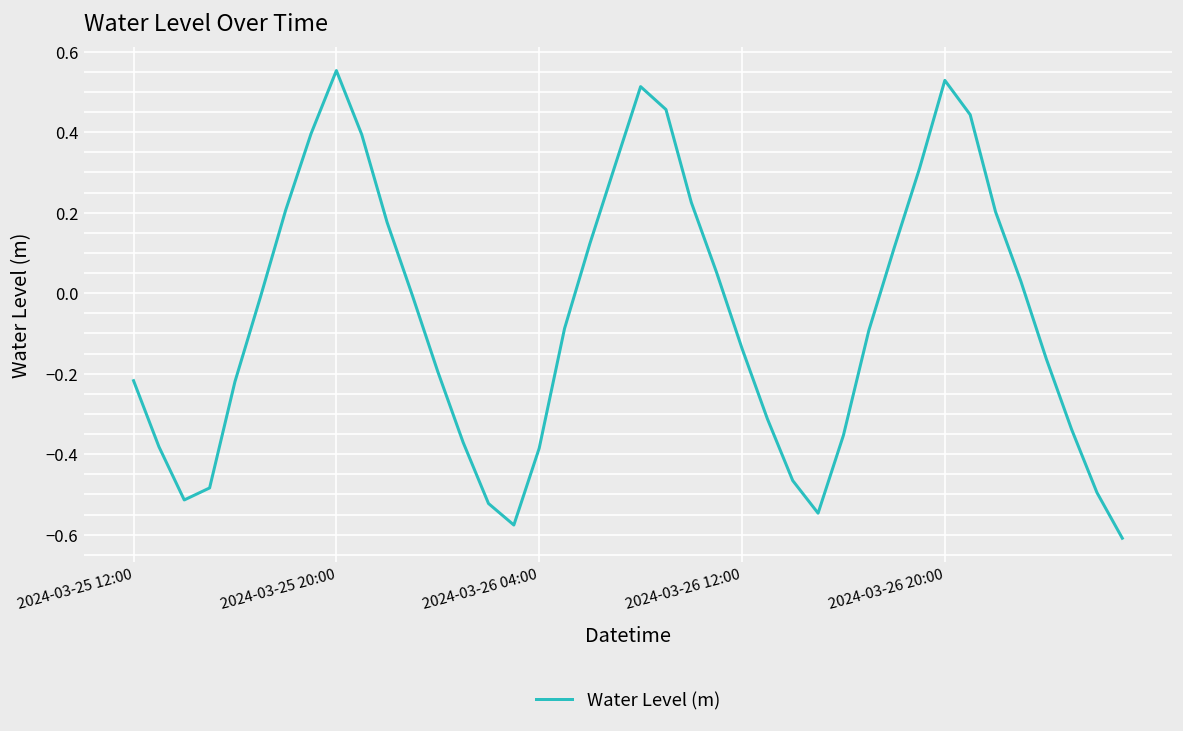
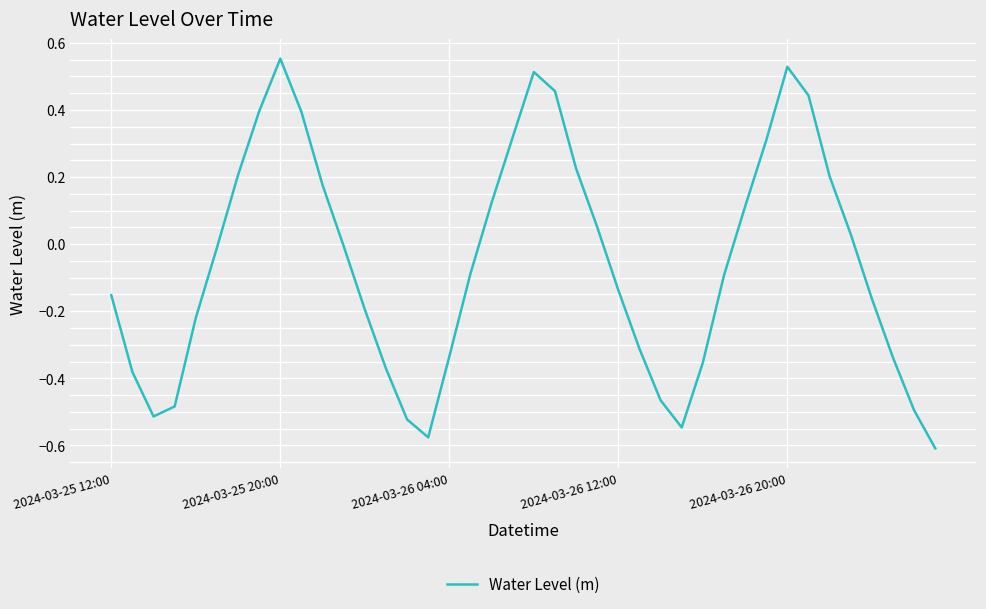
2024-03-25 12:00: -0.22 -> -0.15
2024-03-26 04:00: -0.39 -> -0.33
